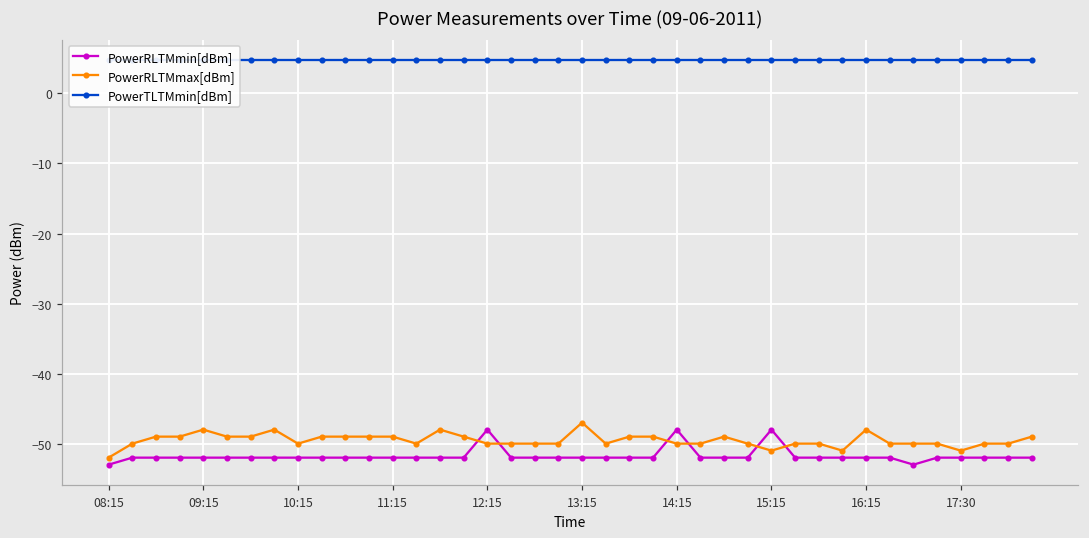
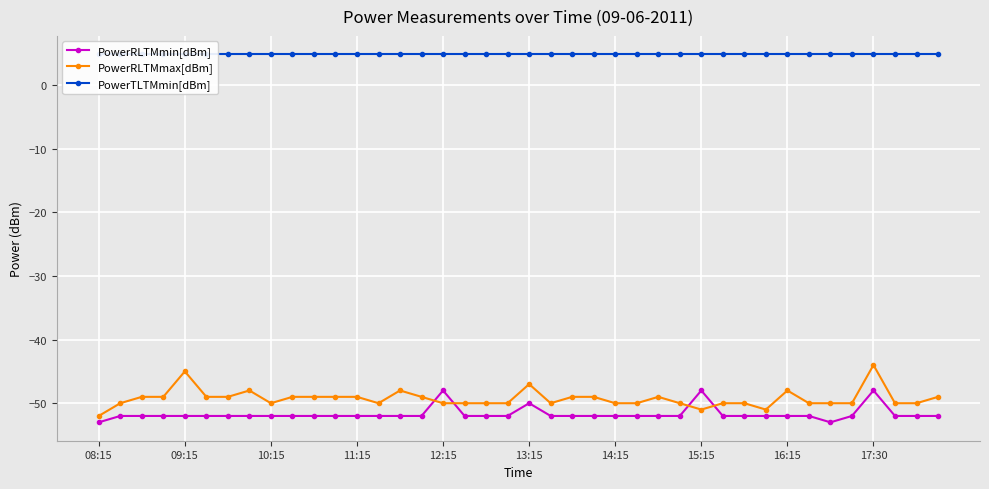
PowerRLTMmax[dBm], 09:15: -48 -> -45
PowerRLTMmin[dBm], 13:15: -52 -> -50
PowerRLTMmin[dBm], 14:15: -48 -> -52
PowerRLTMmin[dBm], 17:30: -52 -> -48
PowerRLTMmax[dBm], 17:30: -51 -> -44
